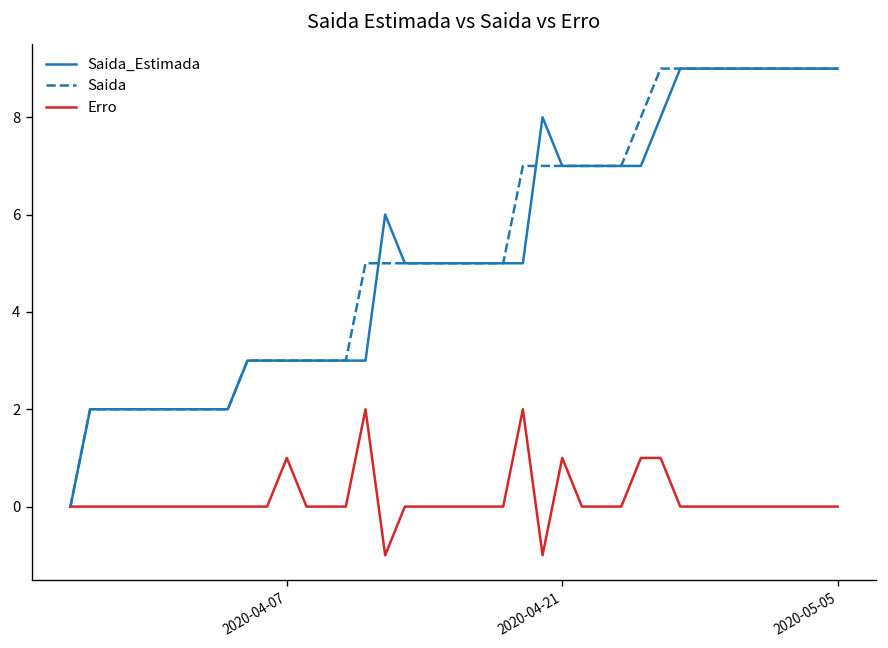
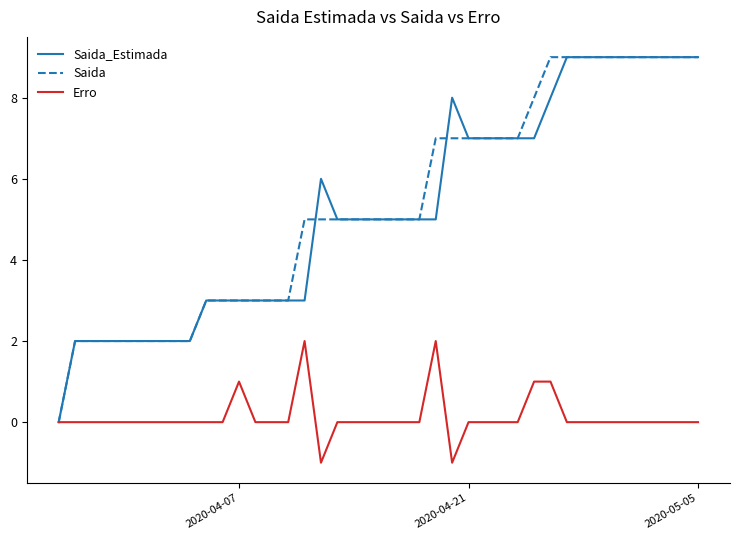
Erro, 2020-04-21: 1 -> 0
